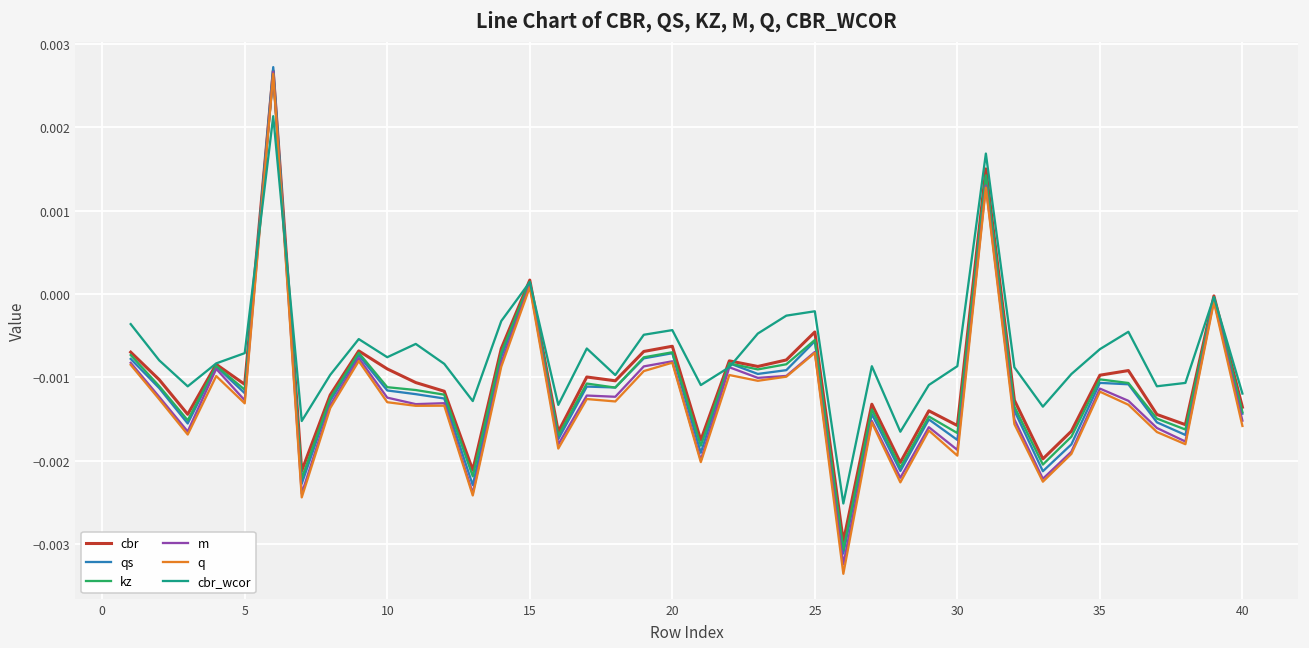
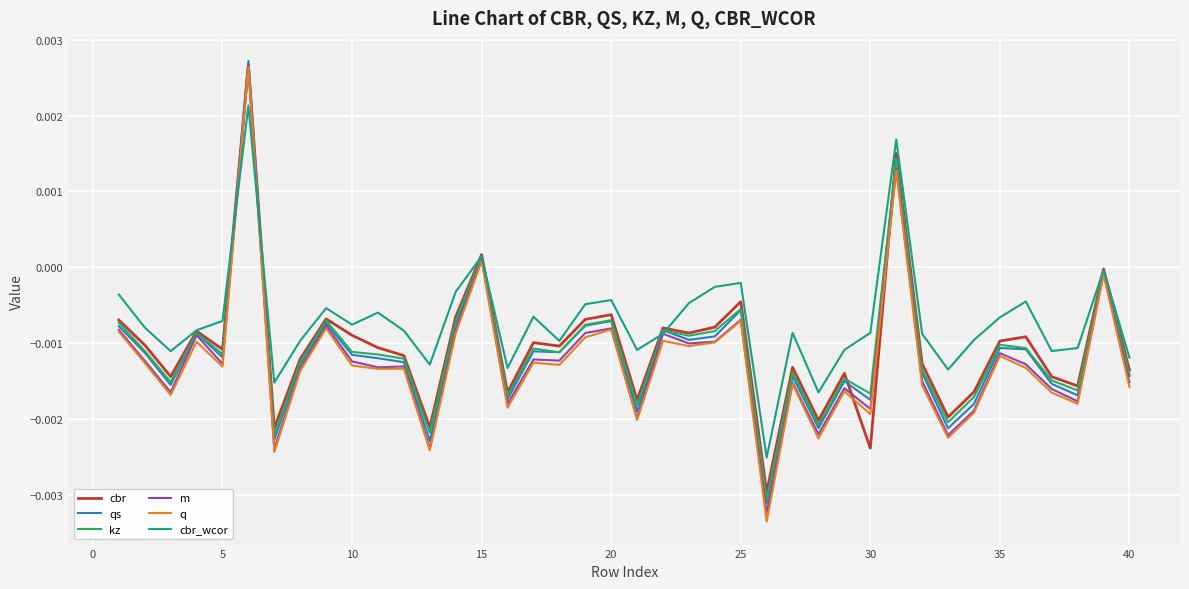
cbr, 30: -0.0016 -> -0.0024
